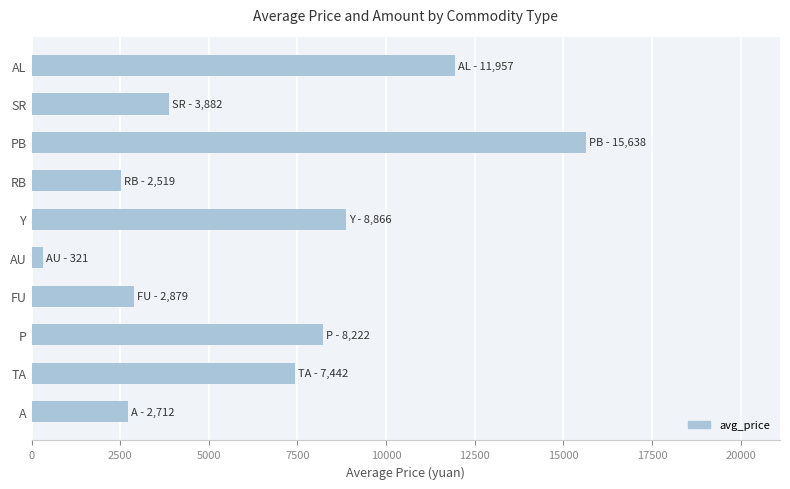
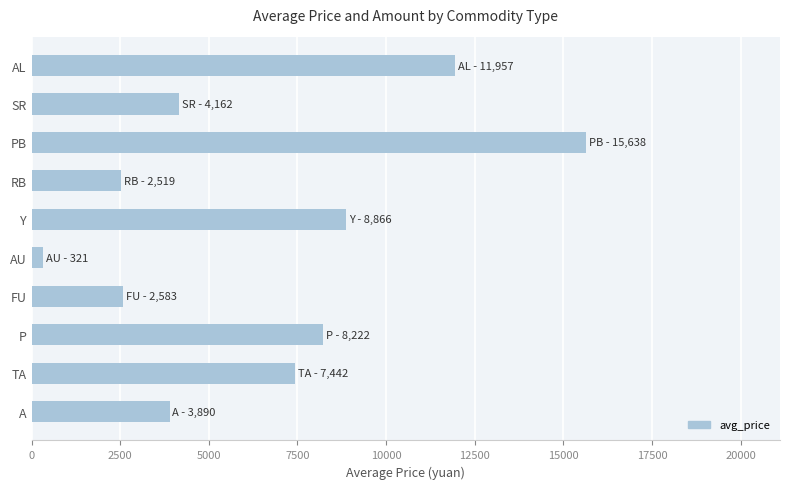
SR: 3,882 -> 4,162
FU: 2,879 -> 2,583
A: 2,712 -> 3,890
